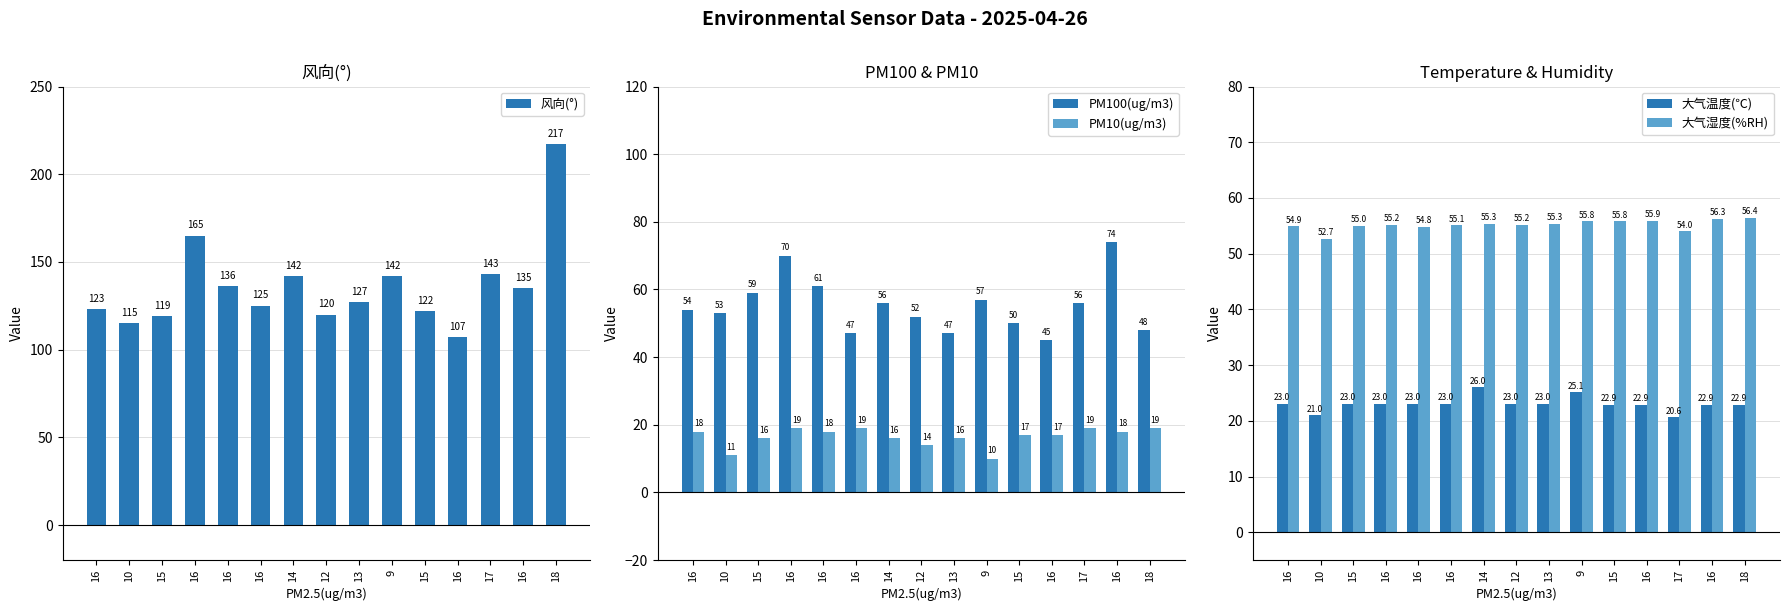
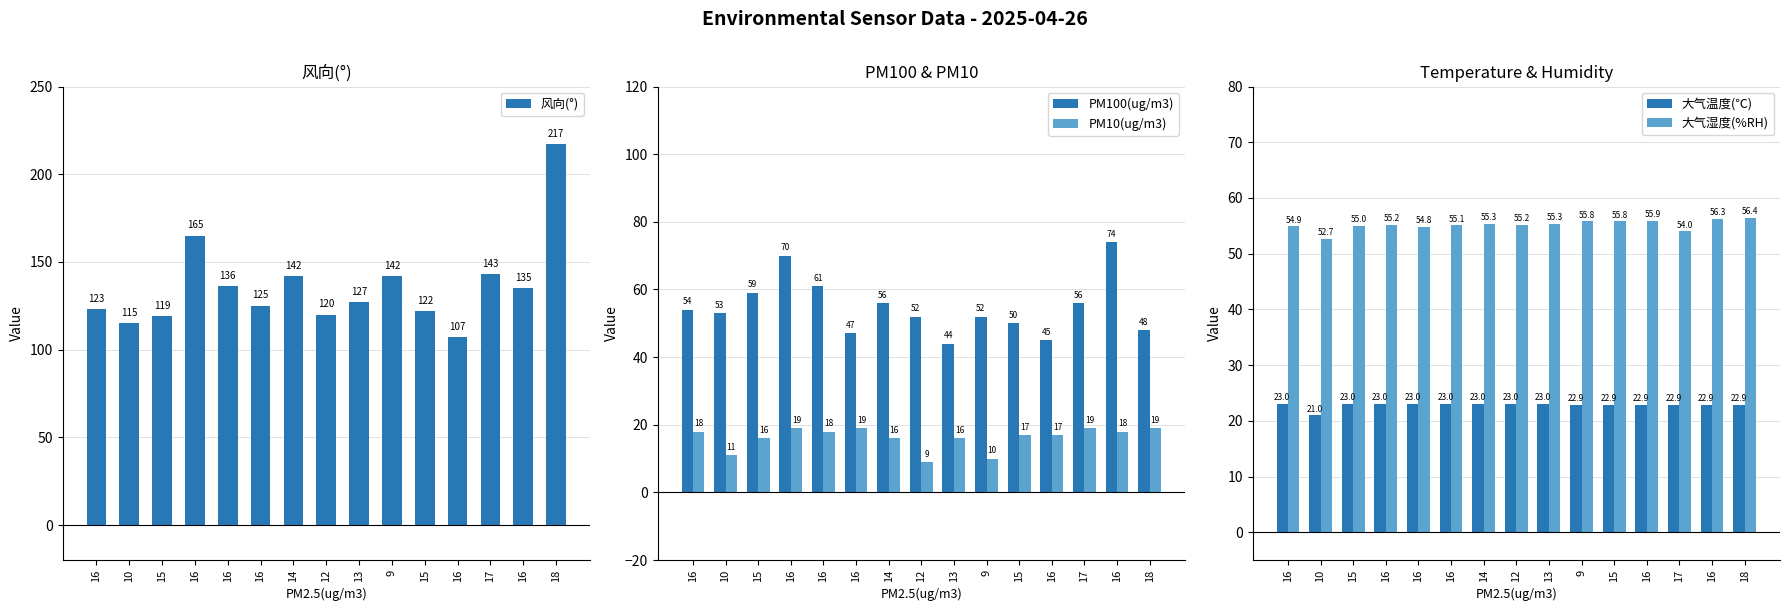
PM100 & PM10, PM10(ug/m3), 12: 14 -> 9
PM100 & PM10, PM100(ug/m3), 13: 47 -> 44
PM100 & PM10, PM100(ug/m3), 9: 57 -> 52
Temperature & Humidity, 大气温度(℃), 14: 26.0 -> 23.0
Temperature & Humidity, 大气温度(℃), 9: 25.1 -> 22.9
Temperature & Humidity, 大气温度(℃), 17: 20.6 -> 22.9
